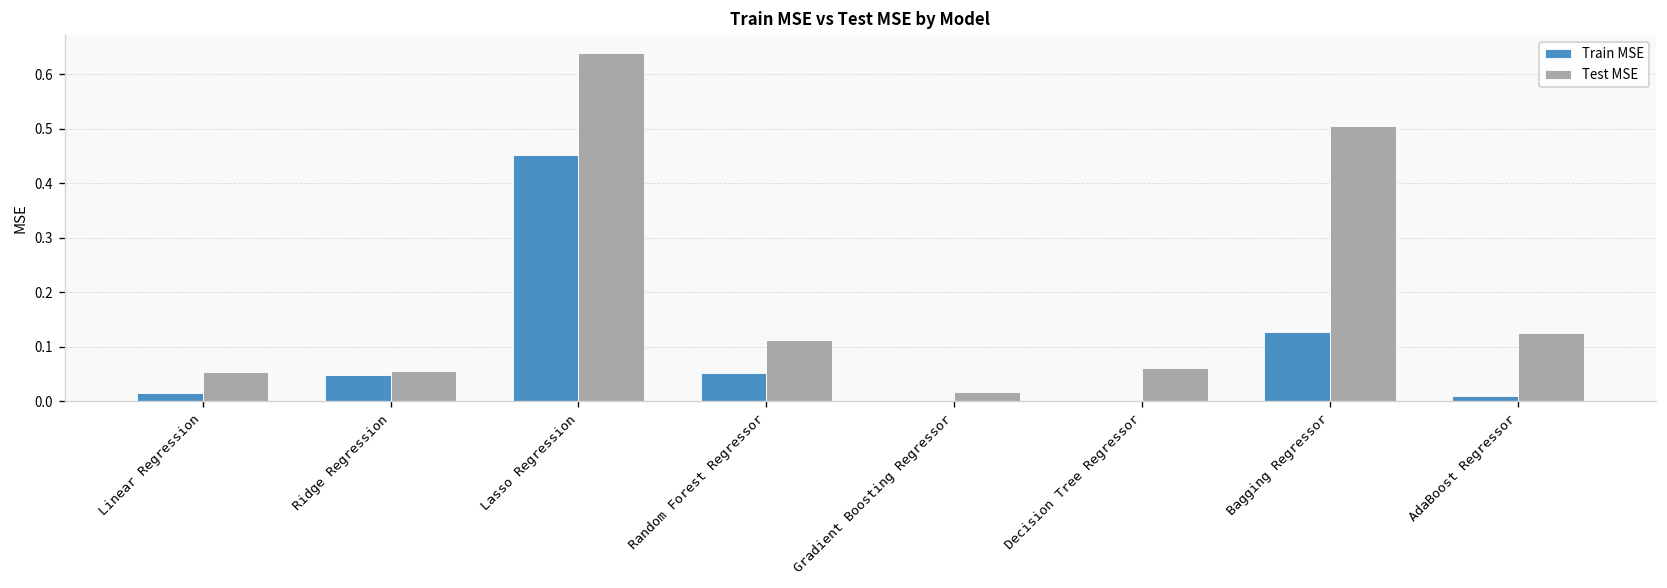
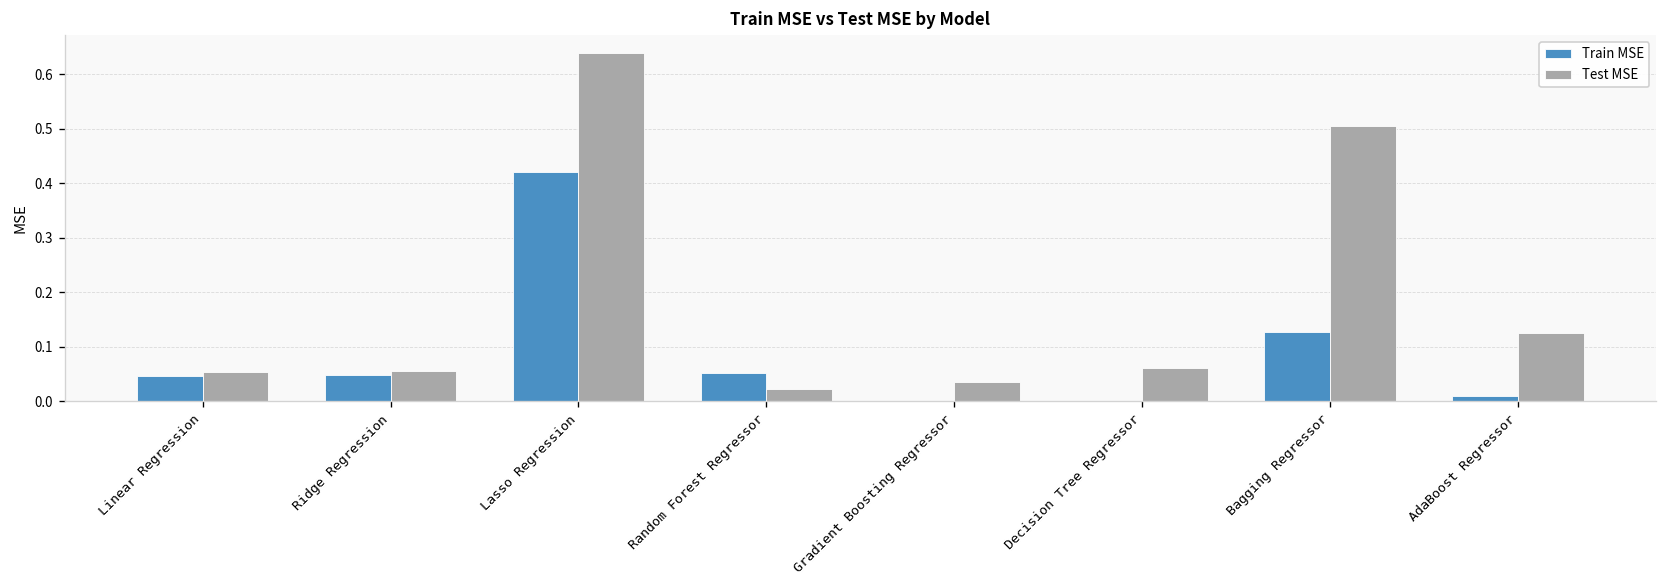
Train MSE, Linear Regression: 0.01 -> 0.05
Train MSE, Lasso Regression: 0.45 -> 0.42
Test MSE, Random Forest Regressor: 0.11 -> 0.02
Test MSE, Gradient Boosting Regressor: 0.02 -> 0.03
